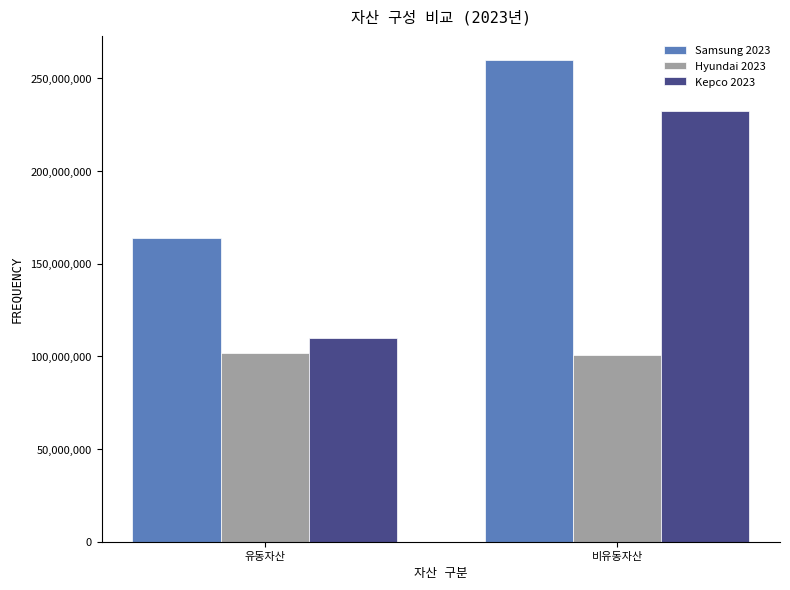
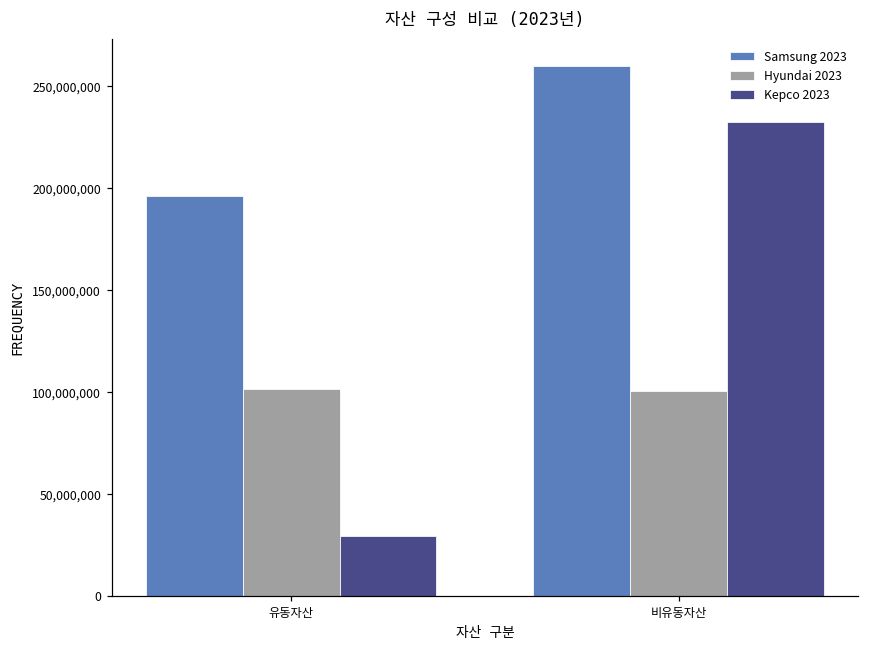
Samsung 2023, 유동자산: 164,000,000 -> 196,000,000
Kepco 2023, 유동자산: 110,000,000 -> 30,000,000
